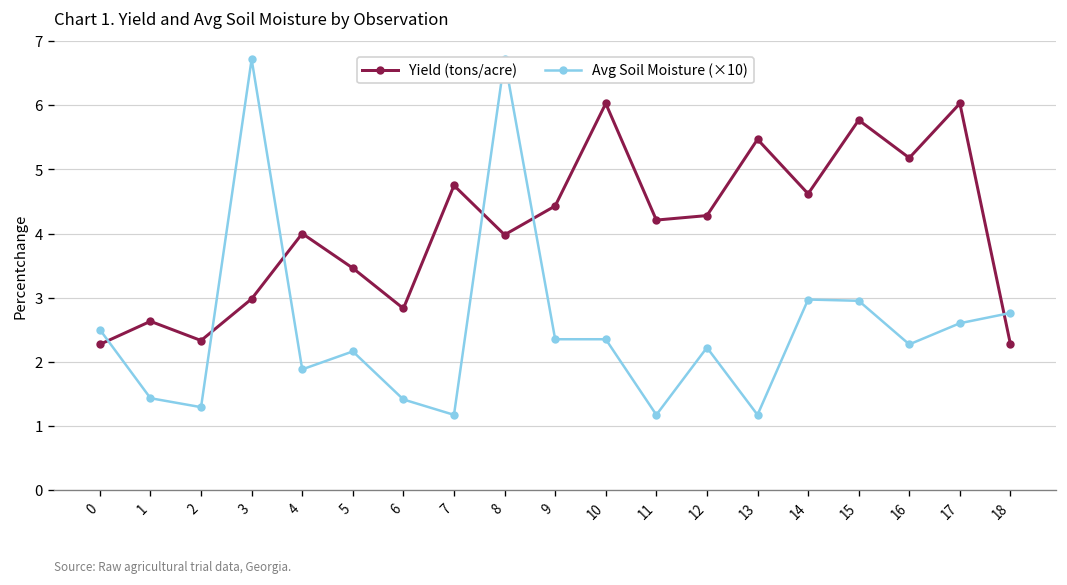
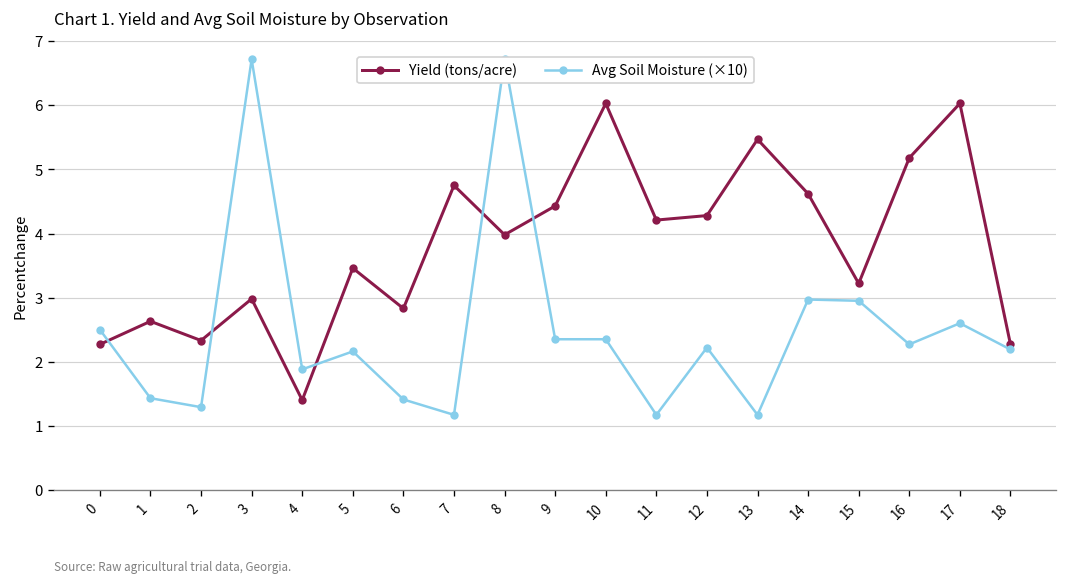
Yield (tons/acre), 4: 4.0 -> 1.4
Yield (tons/acre), 15: 5.8 -> 3.2
Avg Soil Moisture (×10), 18: 2.8 -> 2.2
